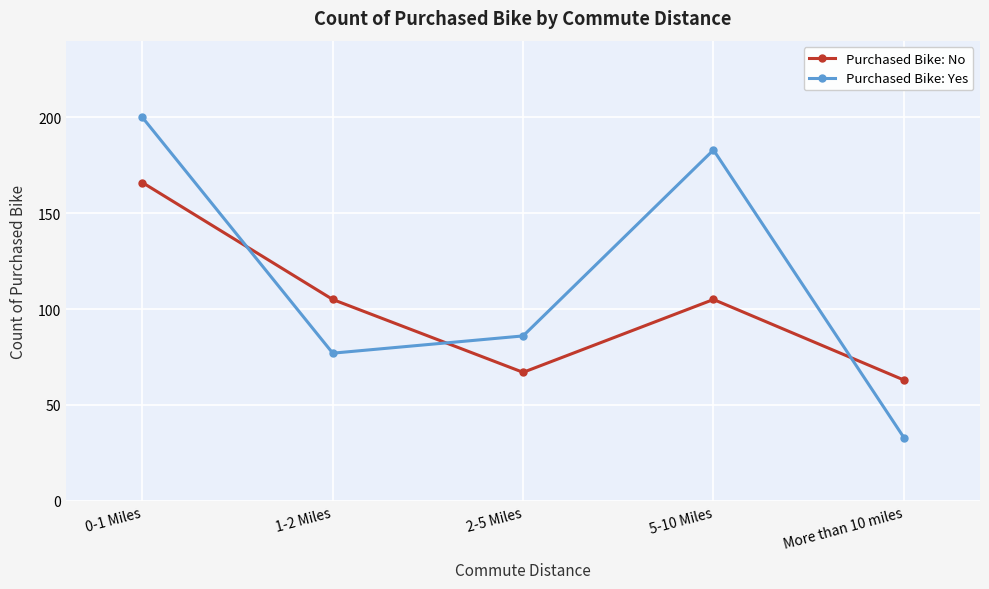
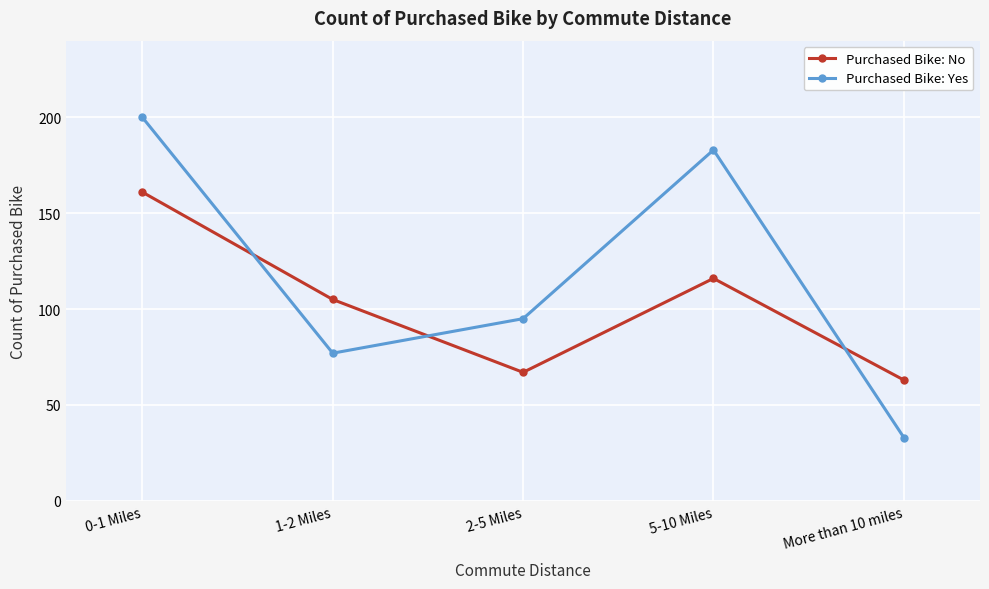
Purchased Bike: No, 0-1 Miles: 166 -> 161
Purchased Bike: Yes, 2-5 Miles: 86 -> 95
Purchased Bike: No, 5-10 Miles: 105 -> 116
